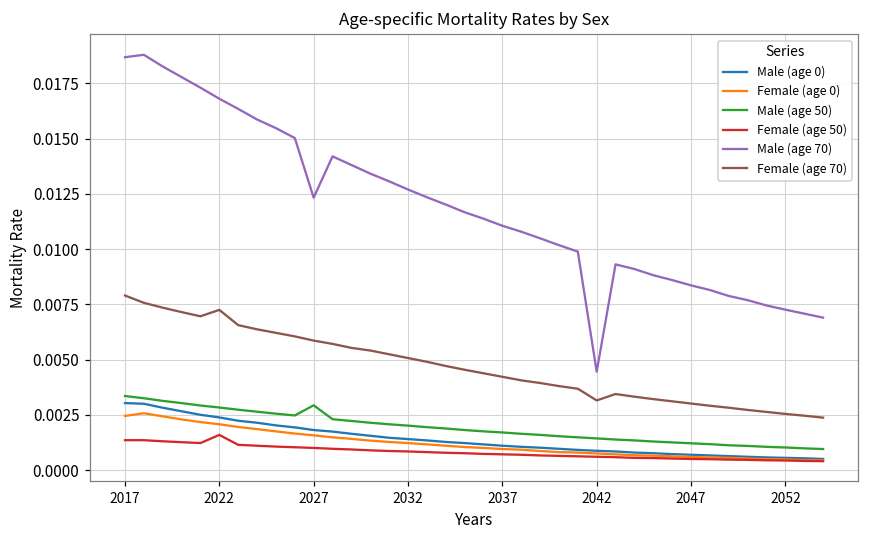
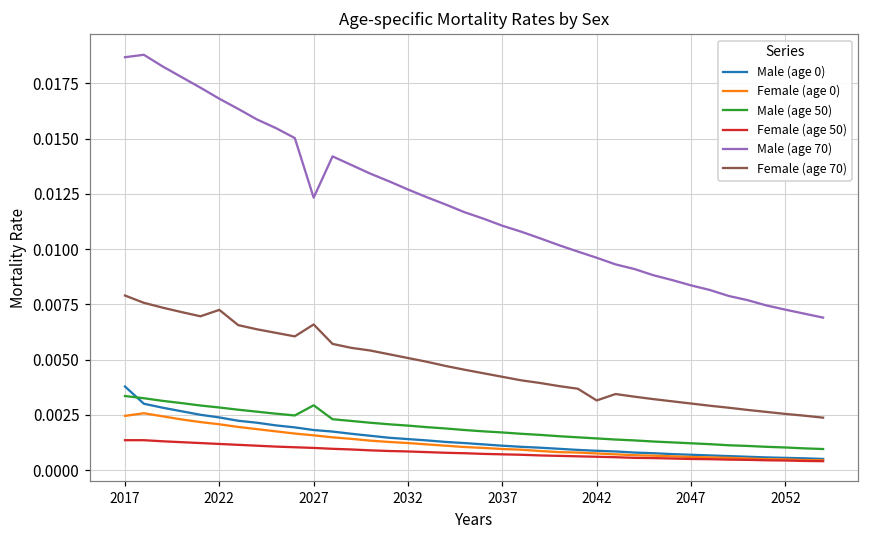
Male (age 0), 2017: 0.0030 -> 0.0038
Female (age 50), 2022: 0.0016 -> 0.0012
Female (age 70), 2027: 0.0059 -> 0.0066
Male (age 70), 2042: 0.0045 -> 0.0096
